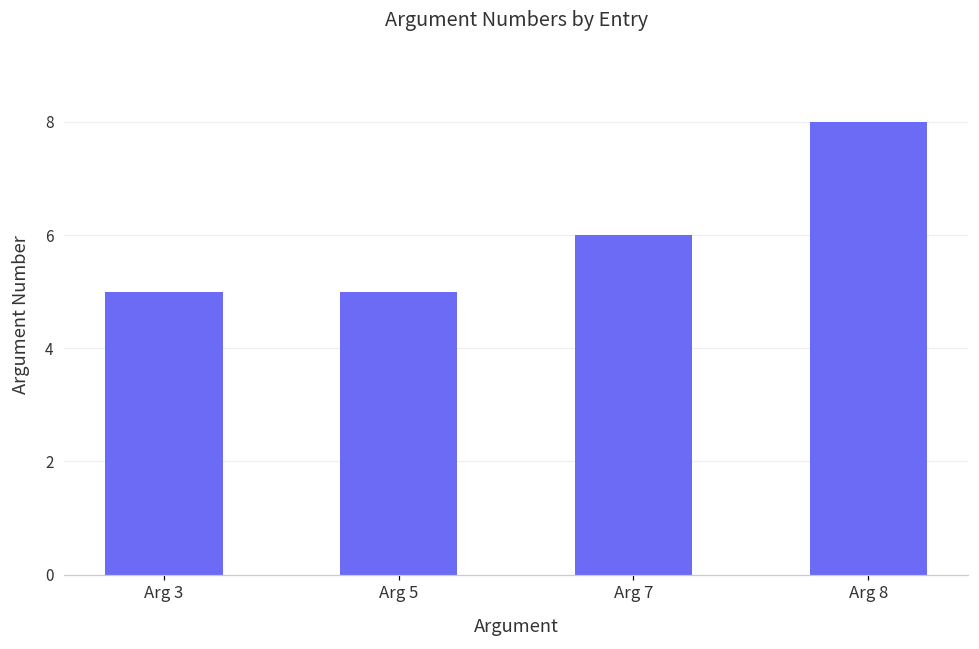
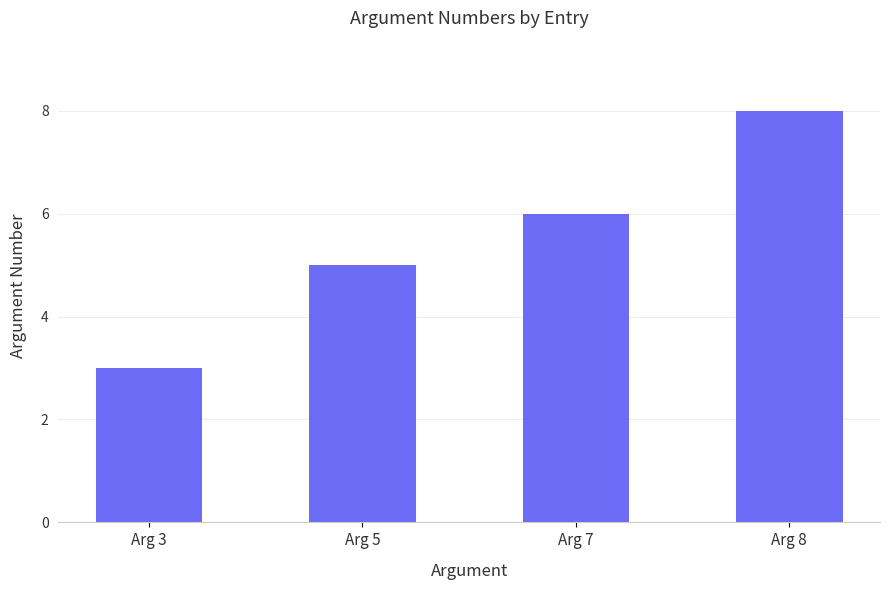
Arg 3: 5 -> 3
